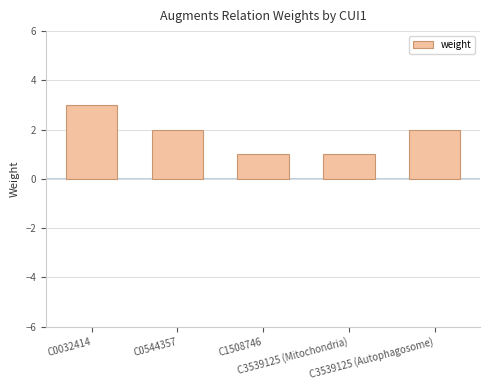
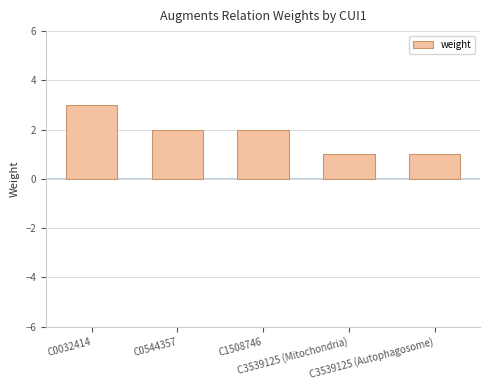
C1508746: 1 -> 2
C3539125 (Autophagosome): 2 -> 1
